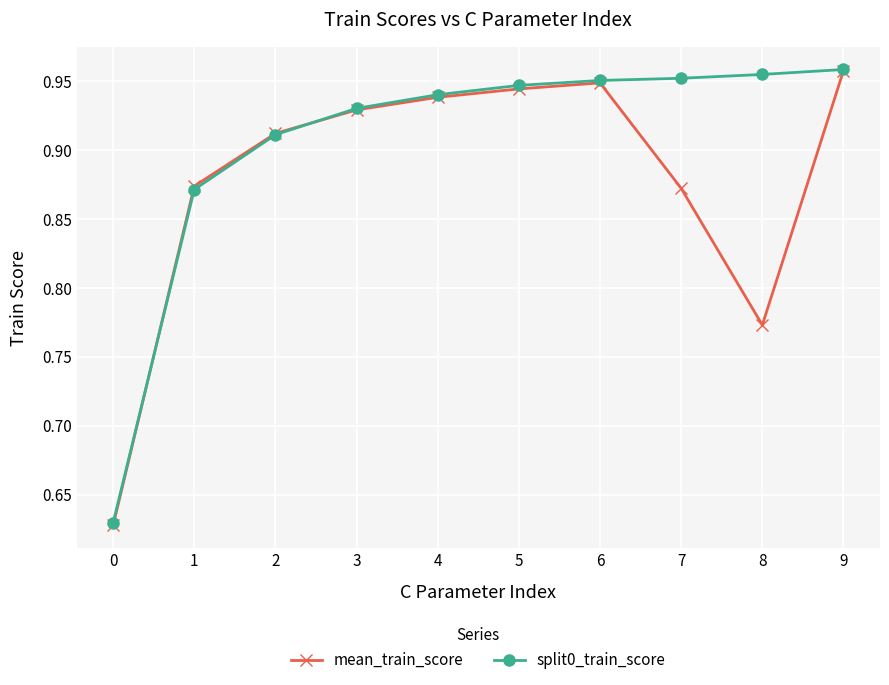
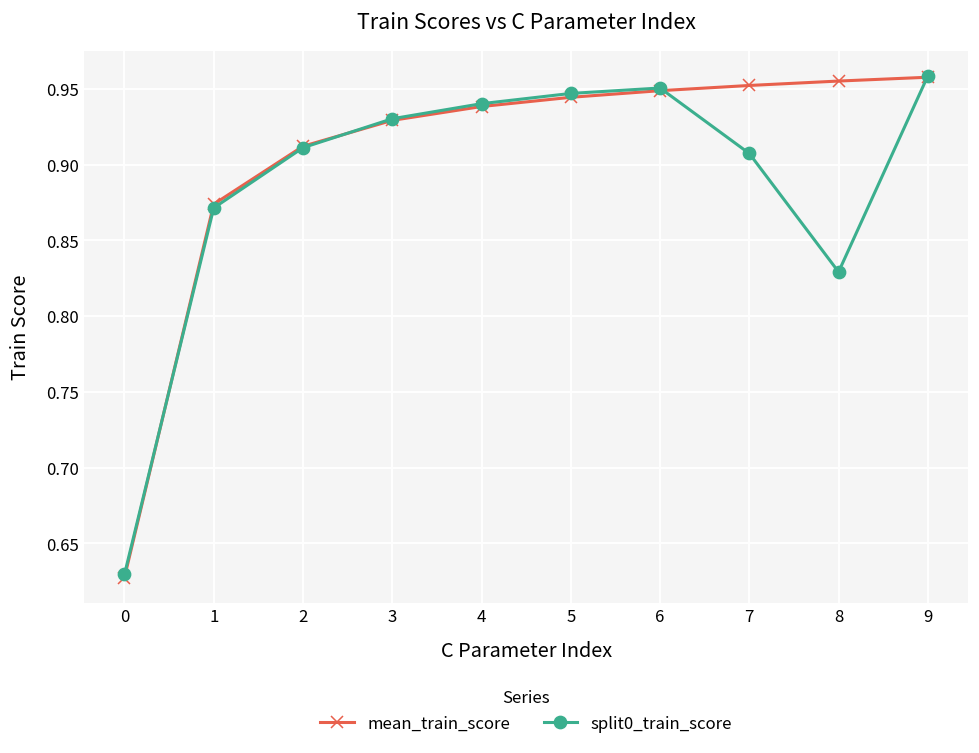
mean_train_score, 7: 0.872 -> 0.952
split0_train_score, 7: 0.952 -> 0.907
mean_train_score, 8: 0.773 -> 0.955
split0_train_score, 8: 0.955 -> 0.829
